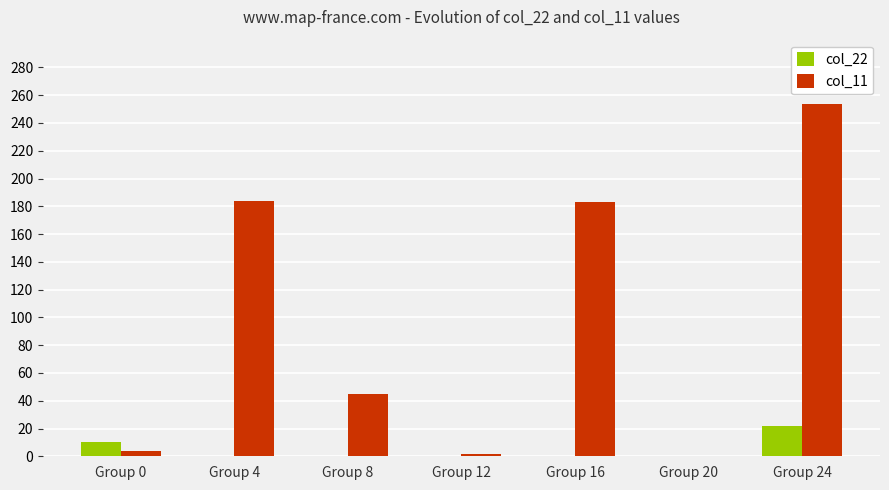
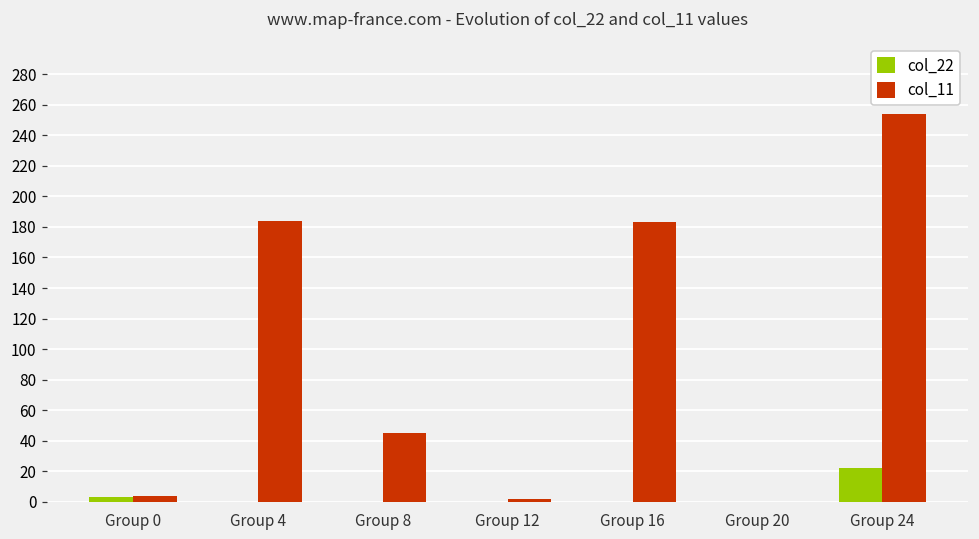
col_22, Group 0: 10 -> 3
